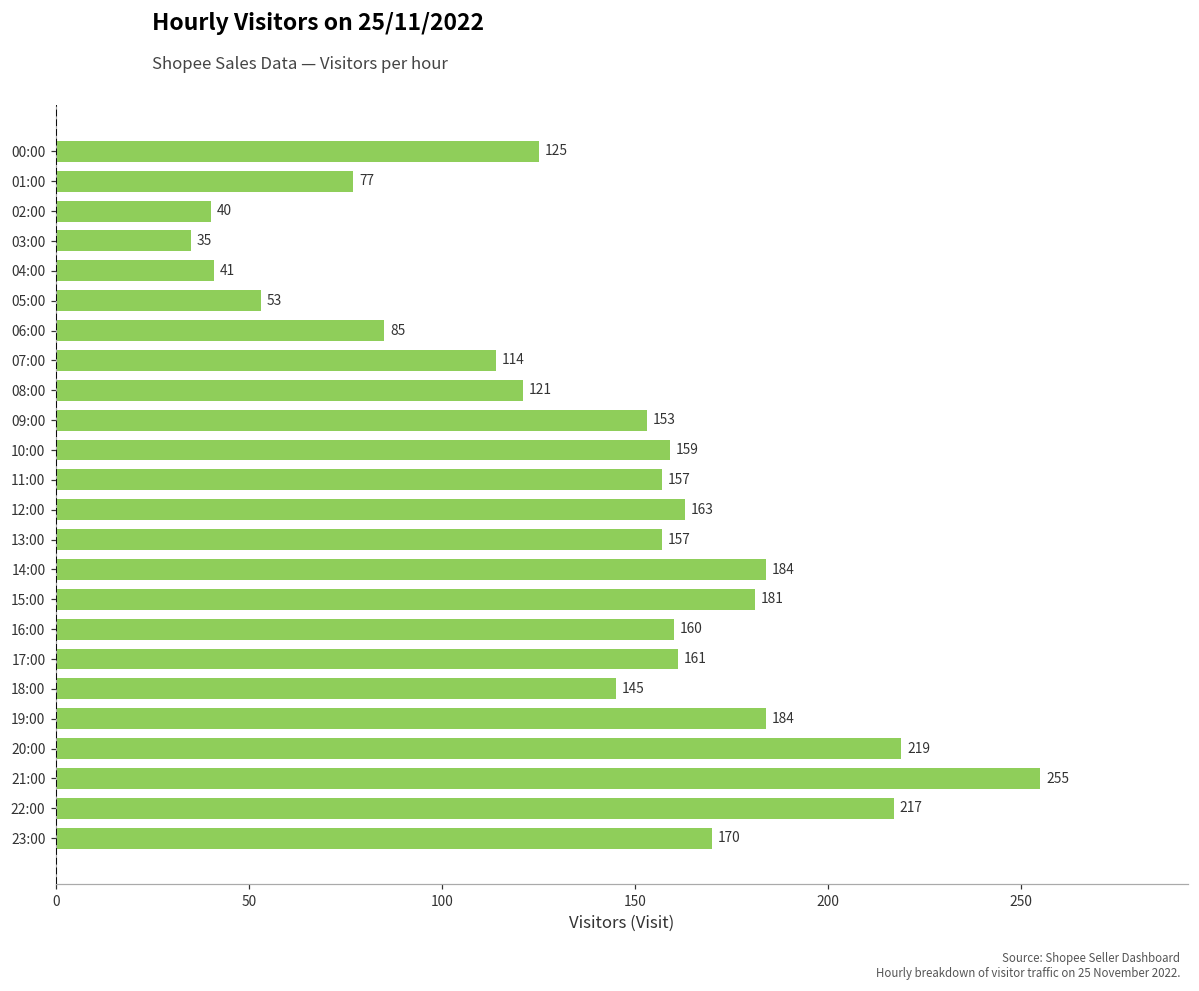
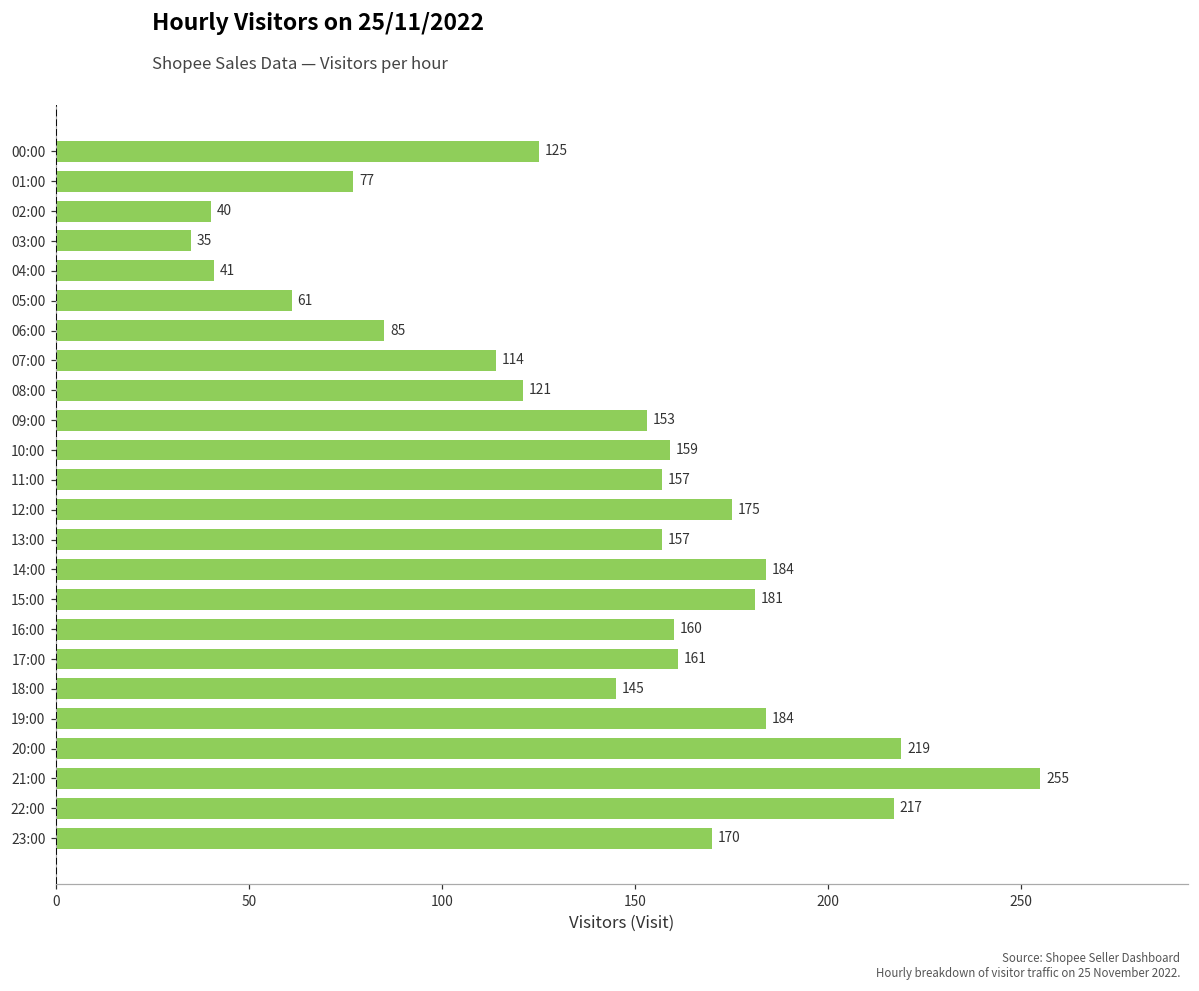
05:00: 53 -> 61
12:00: 163 -> 175
